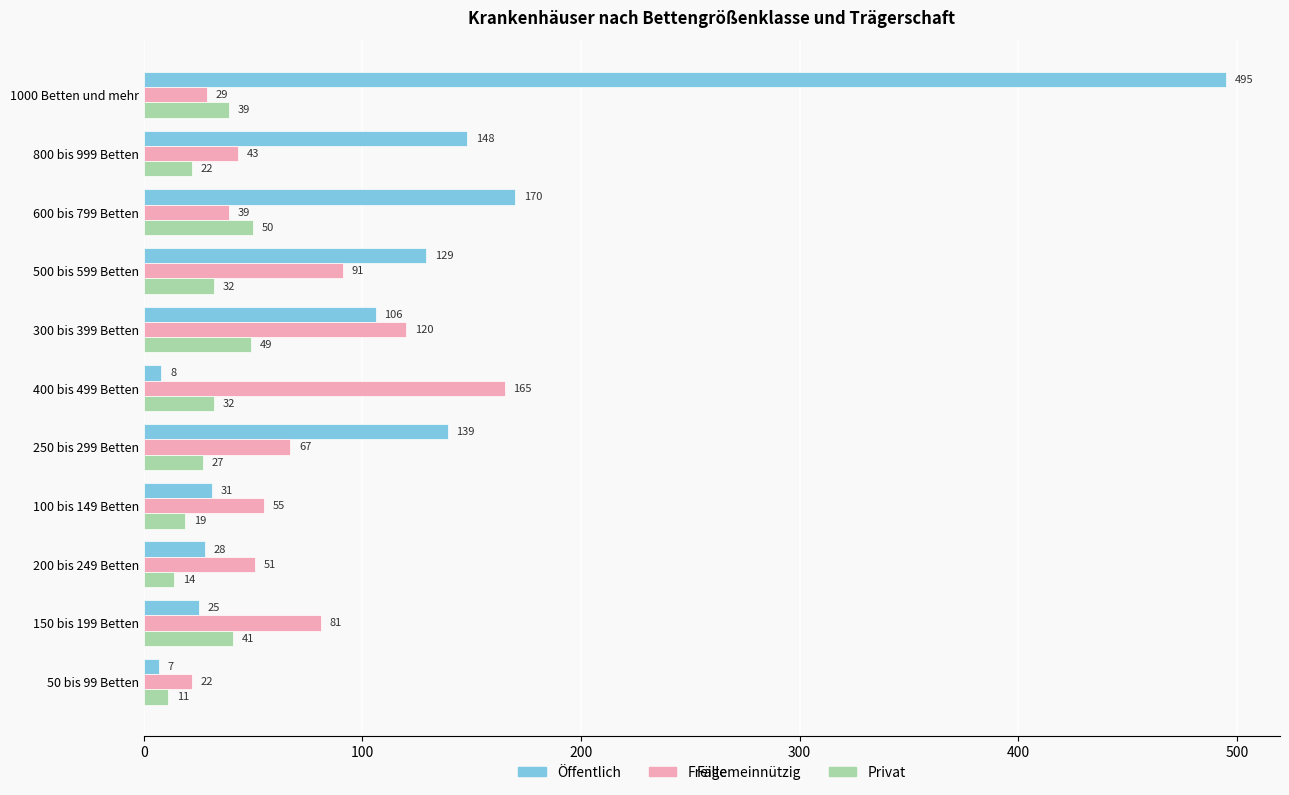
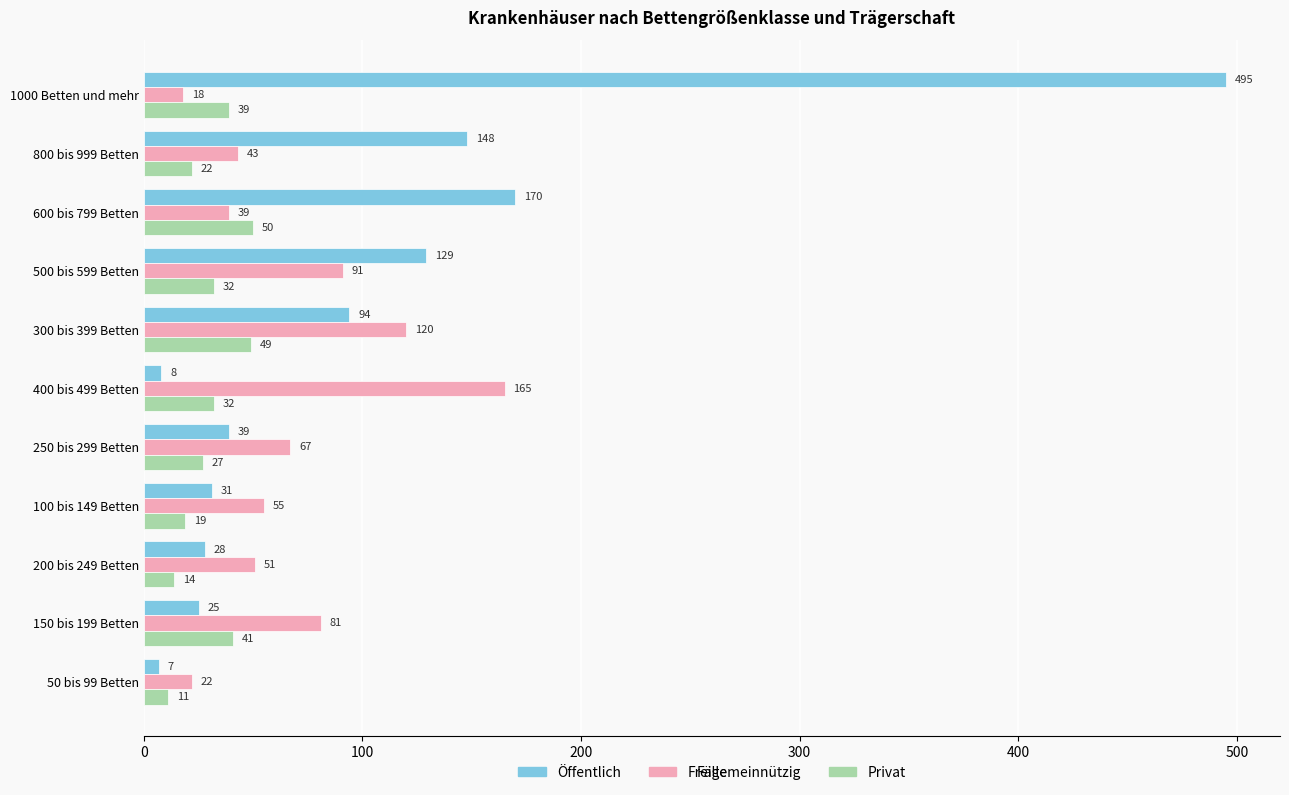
Freigemeinnützig, 1000 Betten und mehr: 29 -> 18
Öffentlich, 300 bis 399 Betten: 106 -> 94
Öffentlich, 250 bis 299 Betten: 139 -> 39
